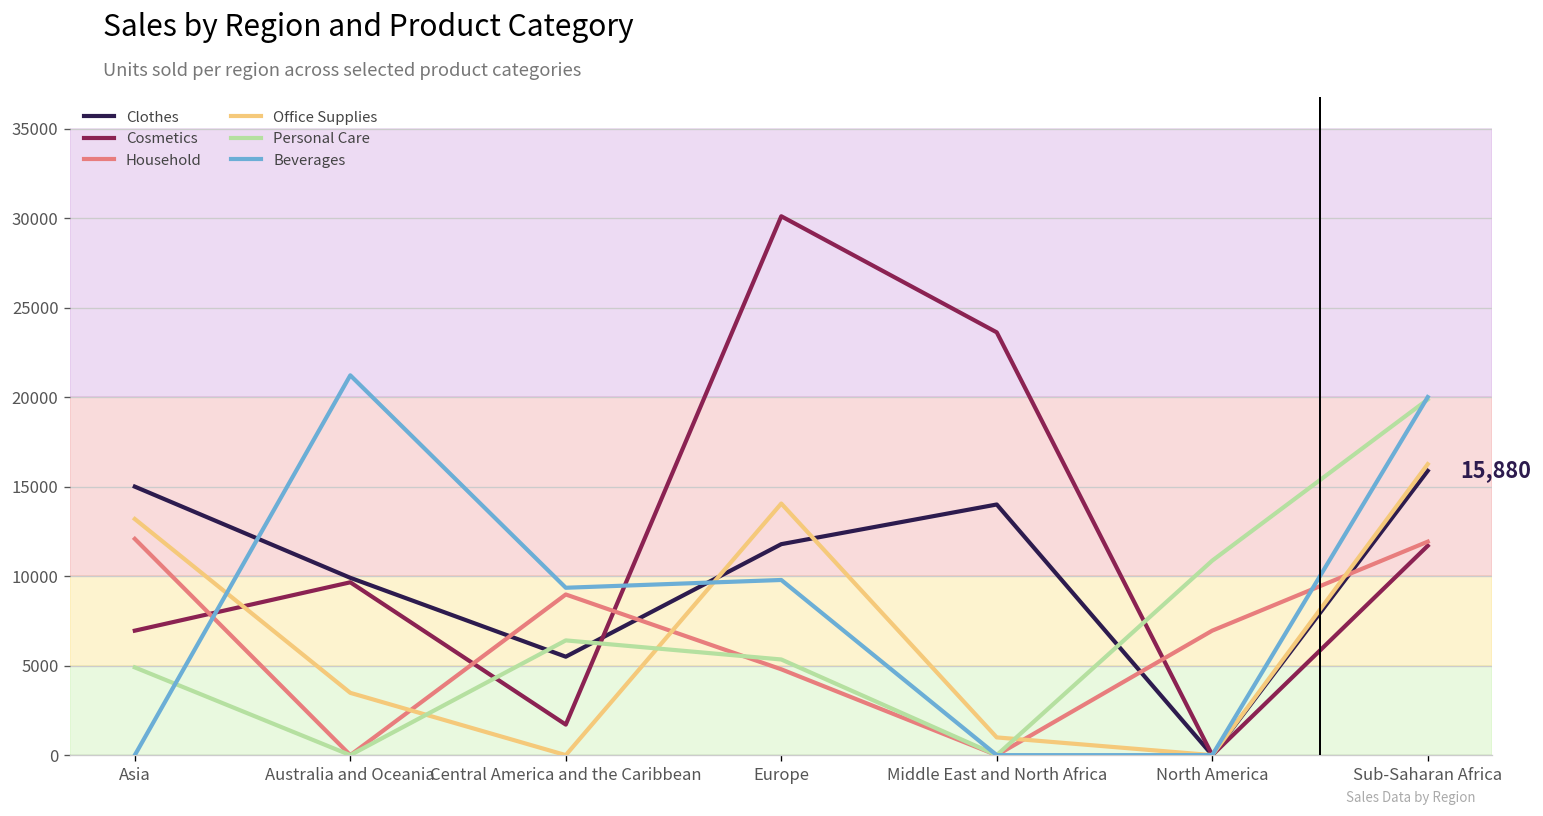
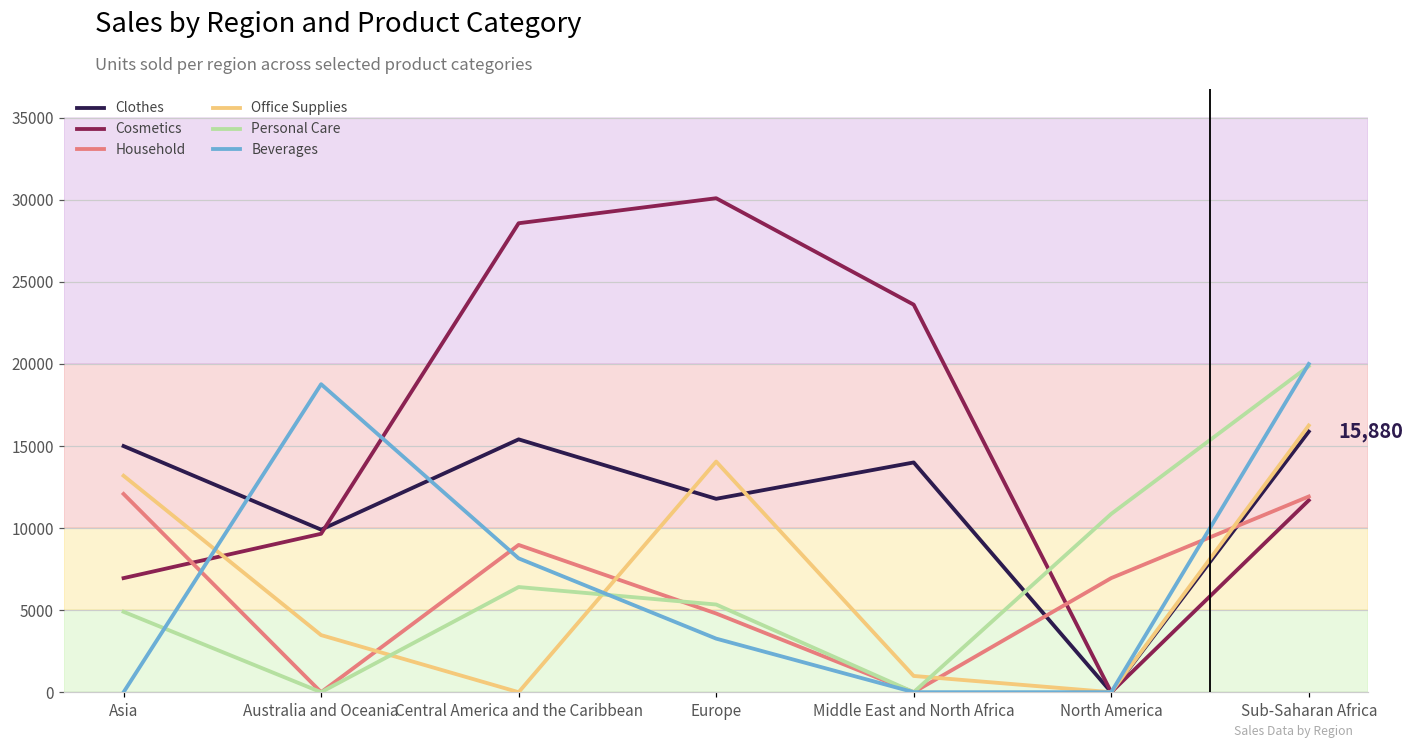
Beverages, Australia and Oceania: 21200 -> 18800
Clothes, Central America and the Caribbean: 5500 -> 15400
Cosmetics, Central America and the Caribbean: 1700 -> 28600
Beverages, Central America and the Caribbean: 9300 -> 8200
Beverages, Europe: 9800 -> 3300
